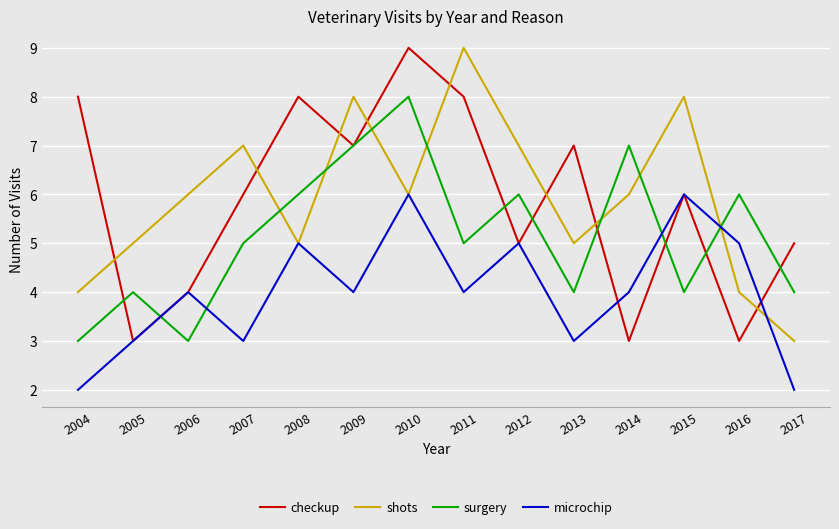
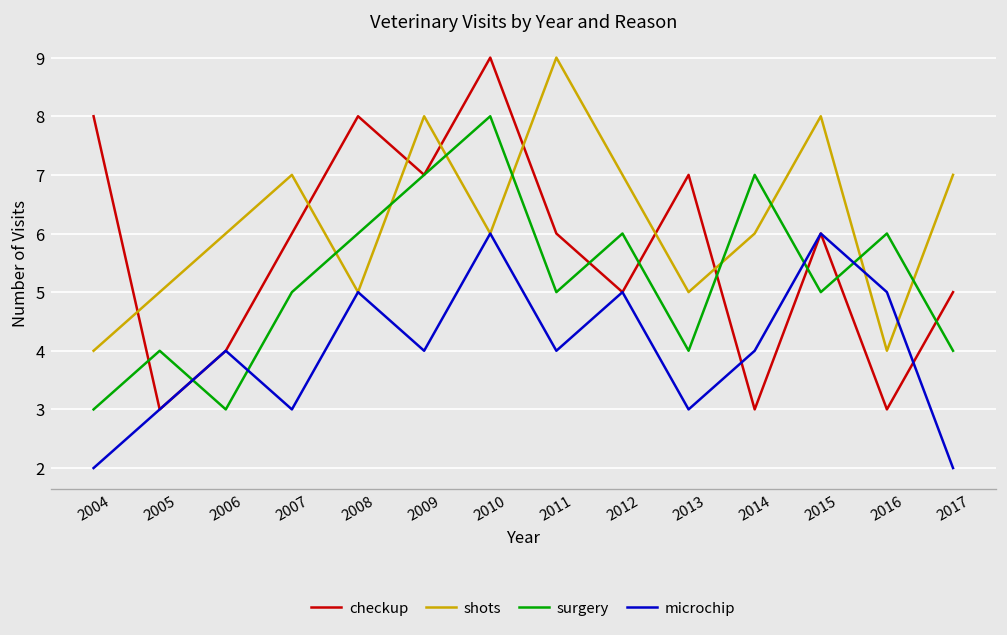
checkup, 2011: 8 -> 6
surgery, 2015: 4 -> 5
shots, 2017: 3 -> 7
